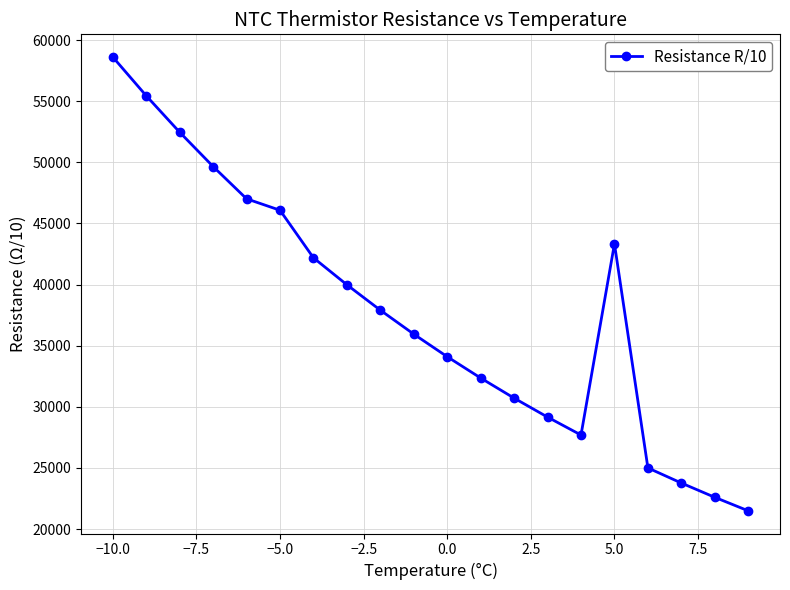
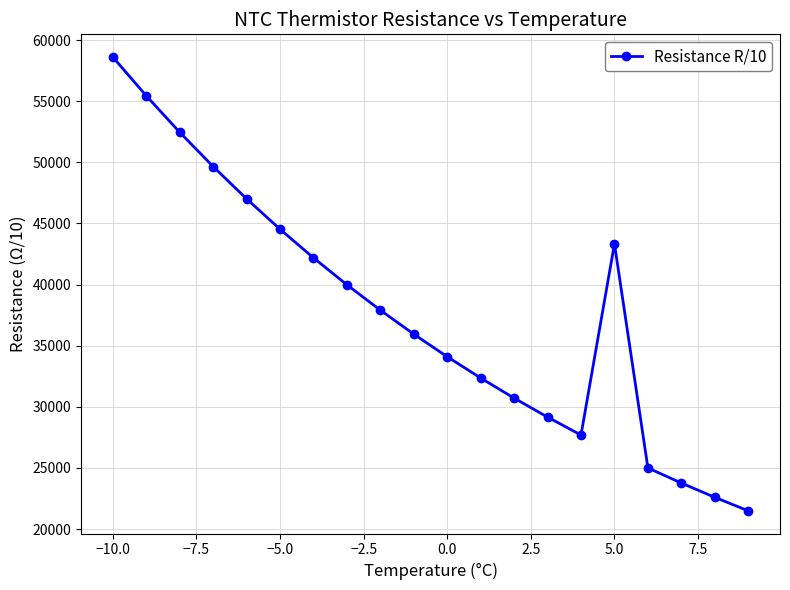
−5.0: 46100 -> 44500
